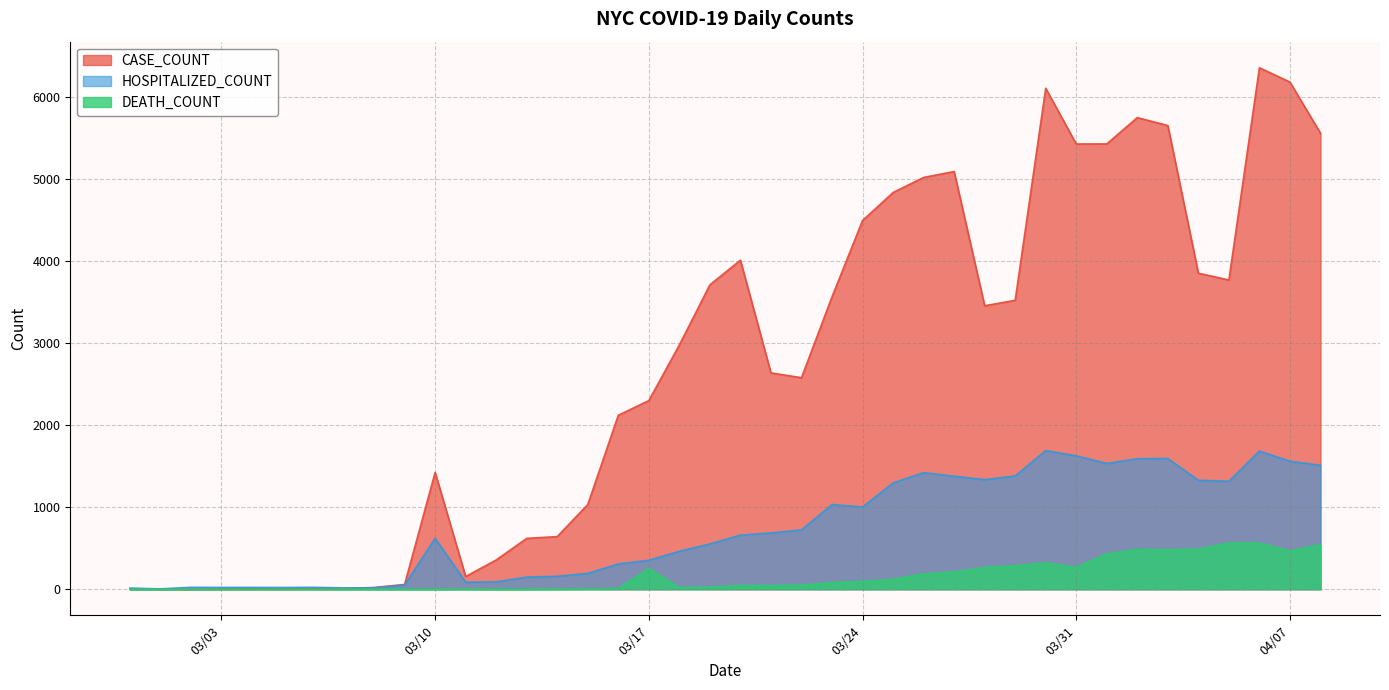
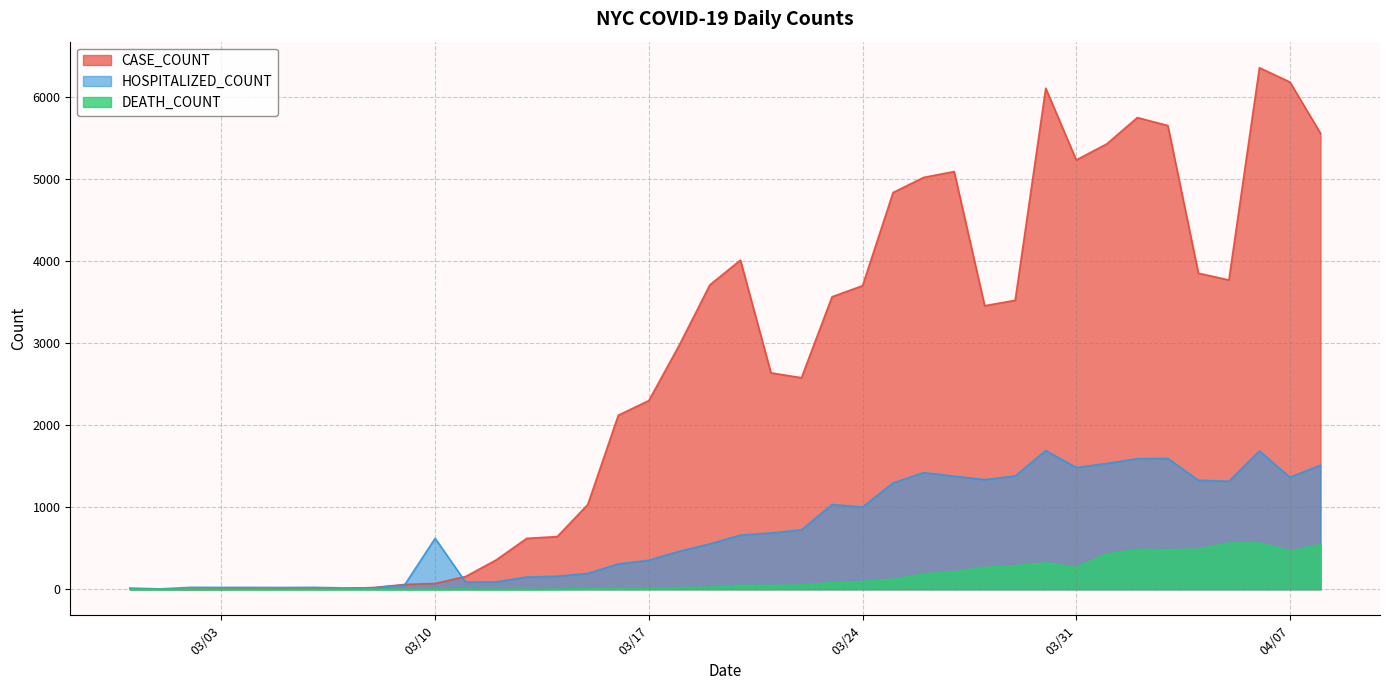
CASE_COUNT, 03/10: 1400 -> 100
DEATH_COUNT, 03/17: 300 -> 0
CASE_COUNT, 03/24: 4500 -> 3700
CASE_COUNT, 03/31: 5400 -> 5200
HOSPITALIZED_COUNT, 03/31: 1600 -> 1500
HOSPITALIZED_COUNT, 04/07: 1600 -> 1400
